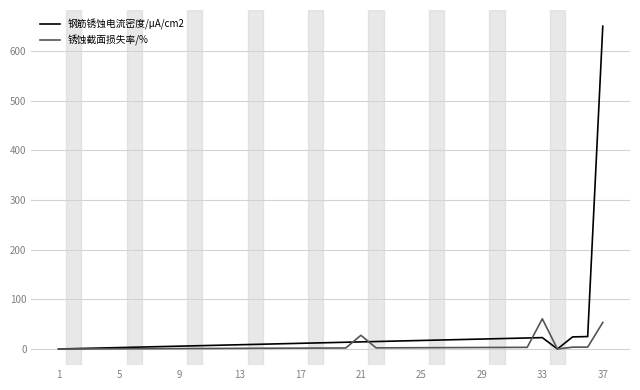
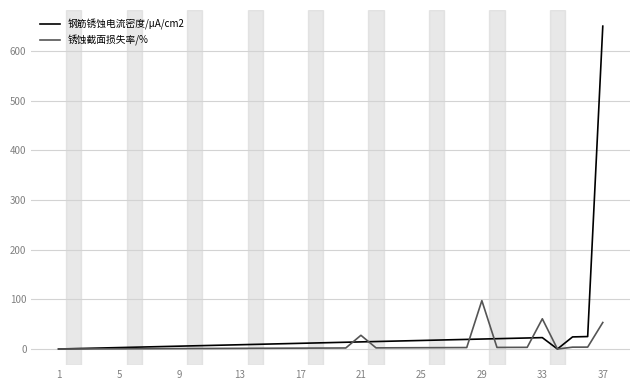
锈蚀截面损失率/%, 29: 0 -> 100
